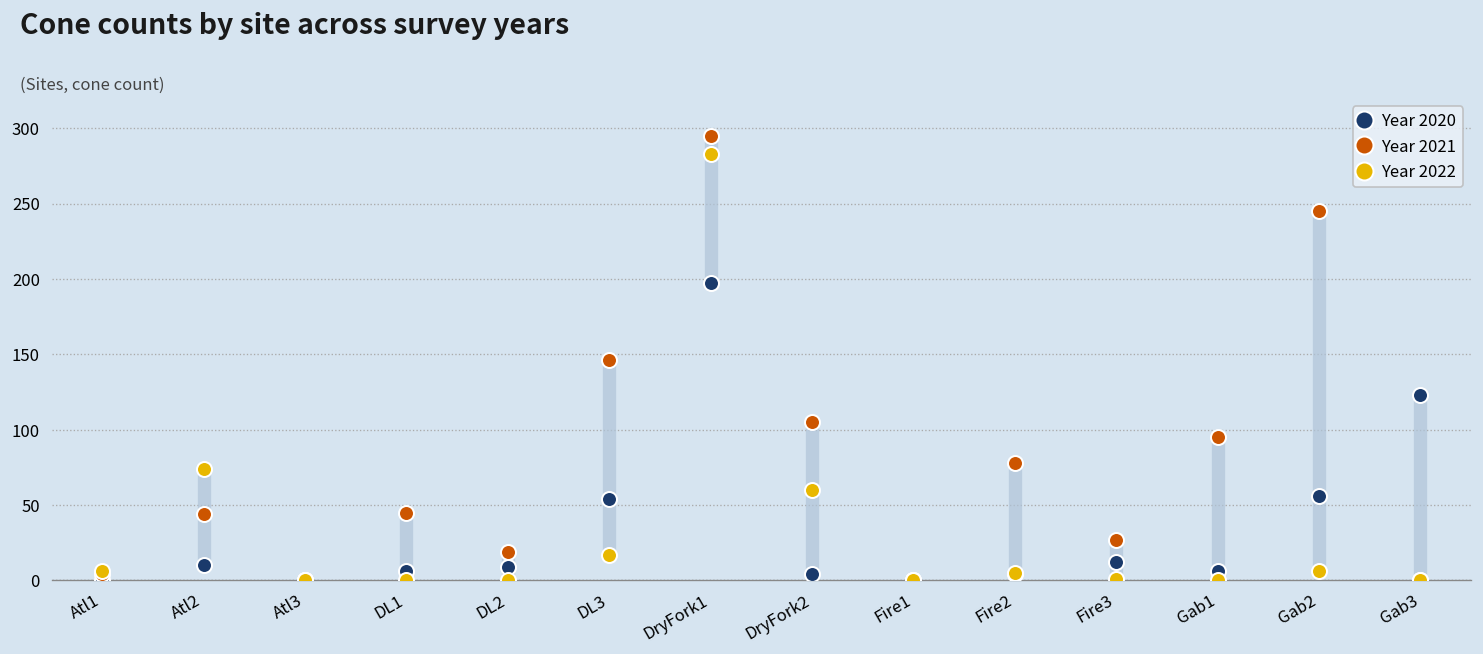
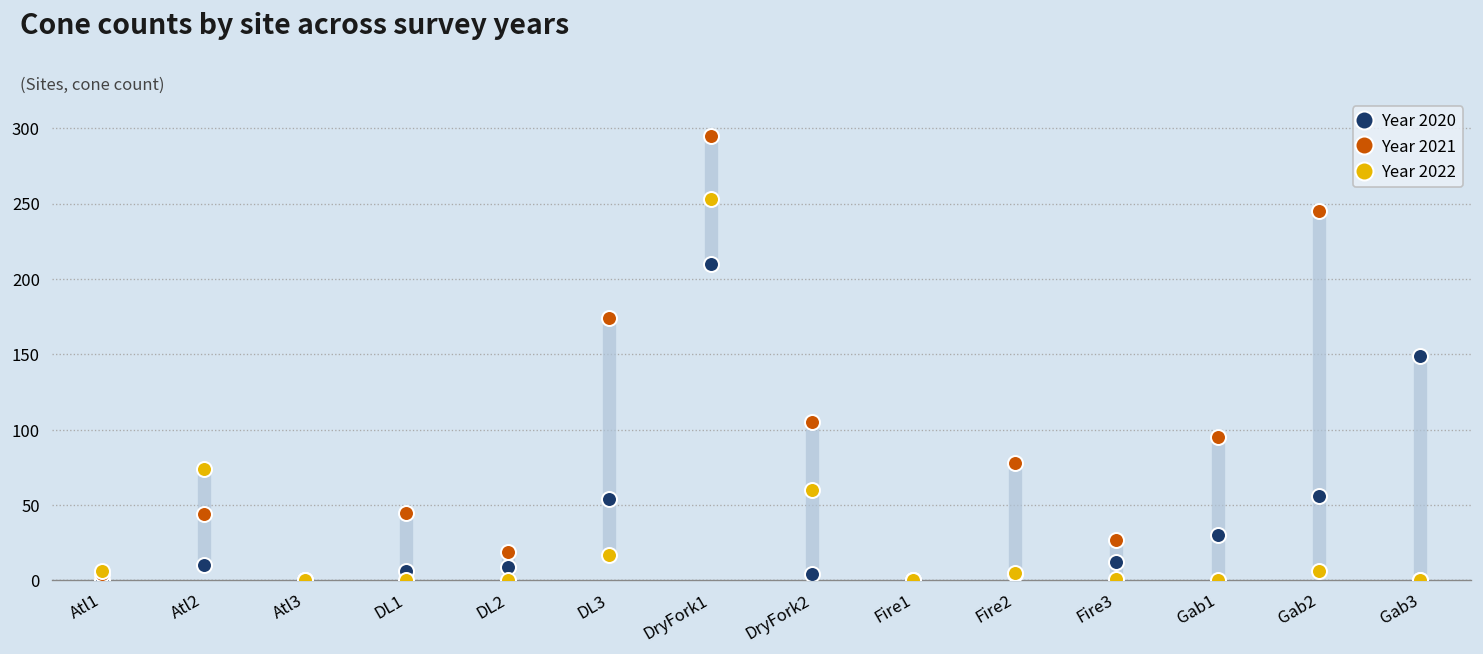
Year 2021, DL3: 146 -> 174
Year 2020, DryFork1: 197 -> 210
Year 2022, DryFork1: 283 -> 253
Year 2020, Gab1: 6 -> 30
Year 2020, Gab3: 123 -> 149
